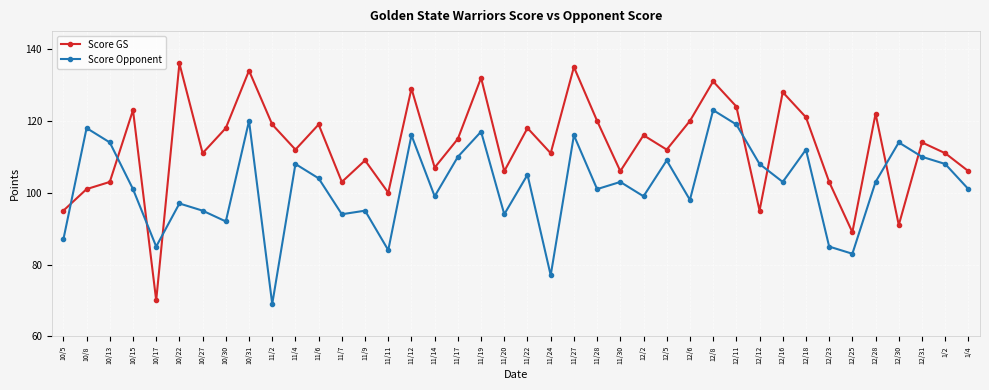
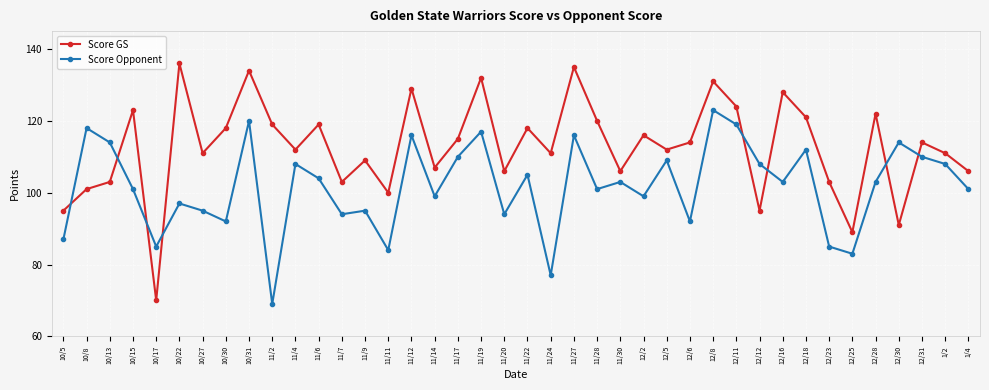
Score GS, 12/6: 120 -> 114
Score Opponent, 12/6: 98 -> 92
